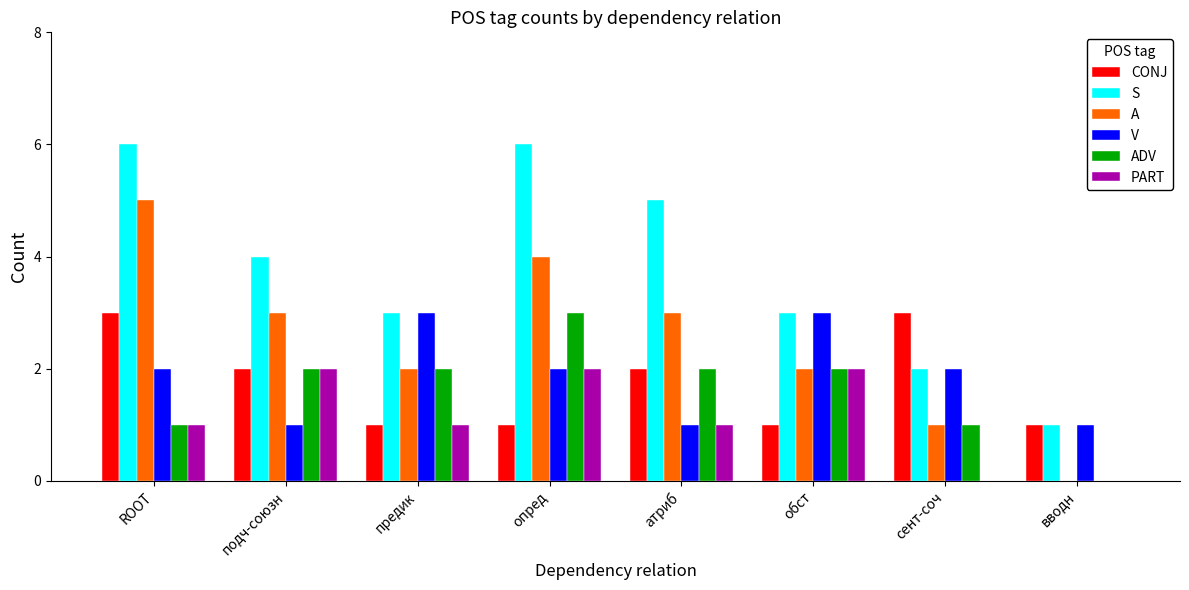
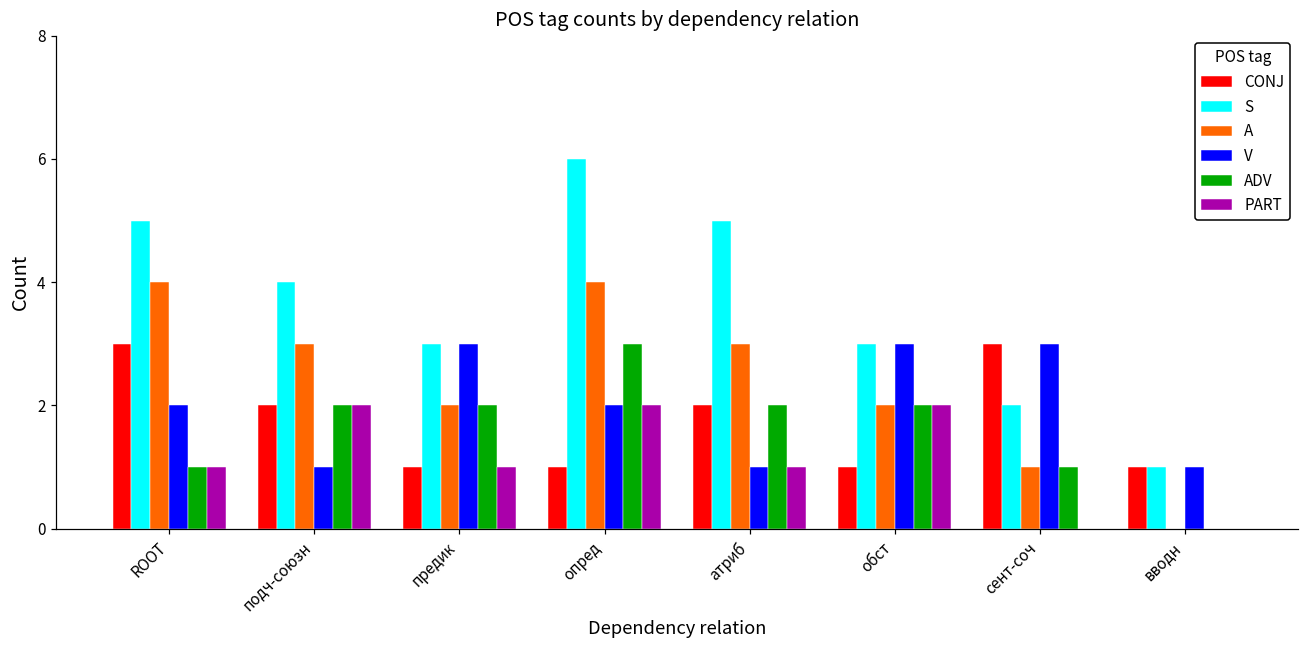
S, ROOT: 6 -> 5
A, ROOT: 5 -> 4
V, сент-соч: 2 -> 3
